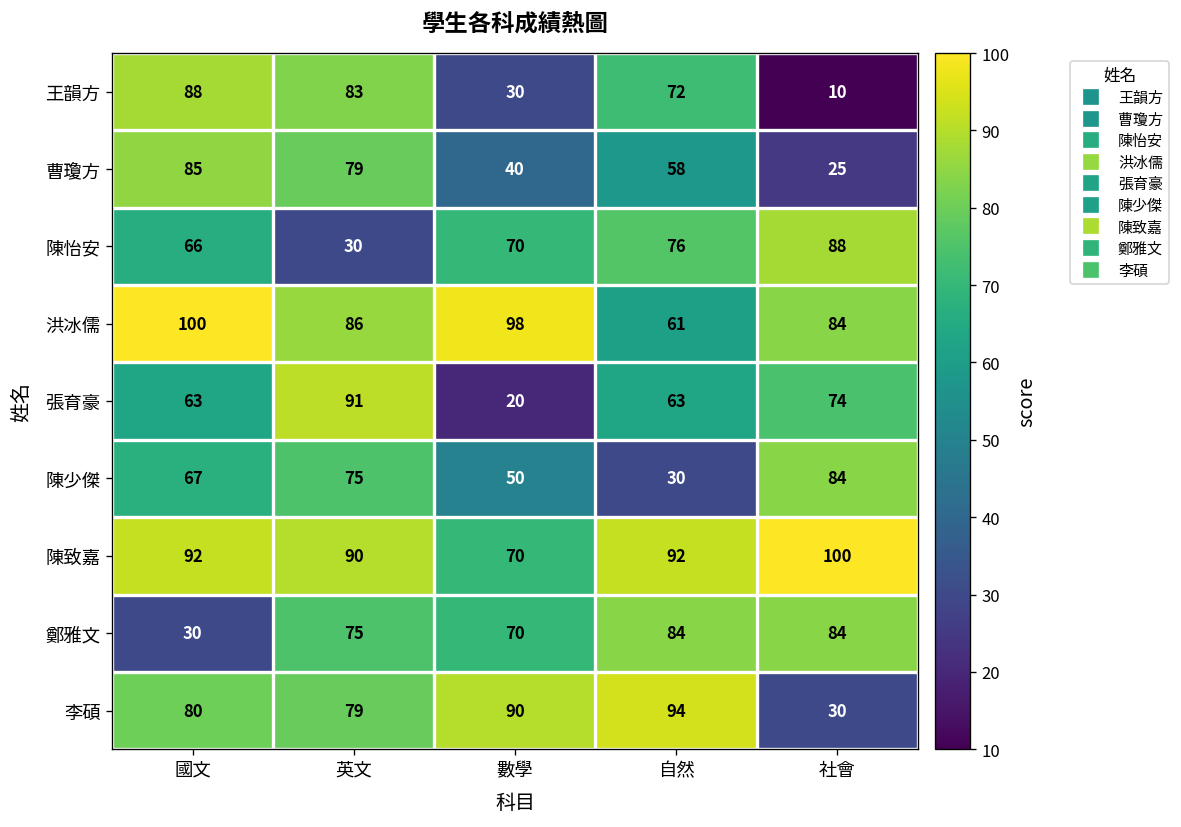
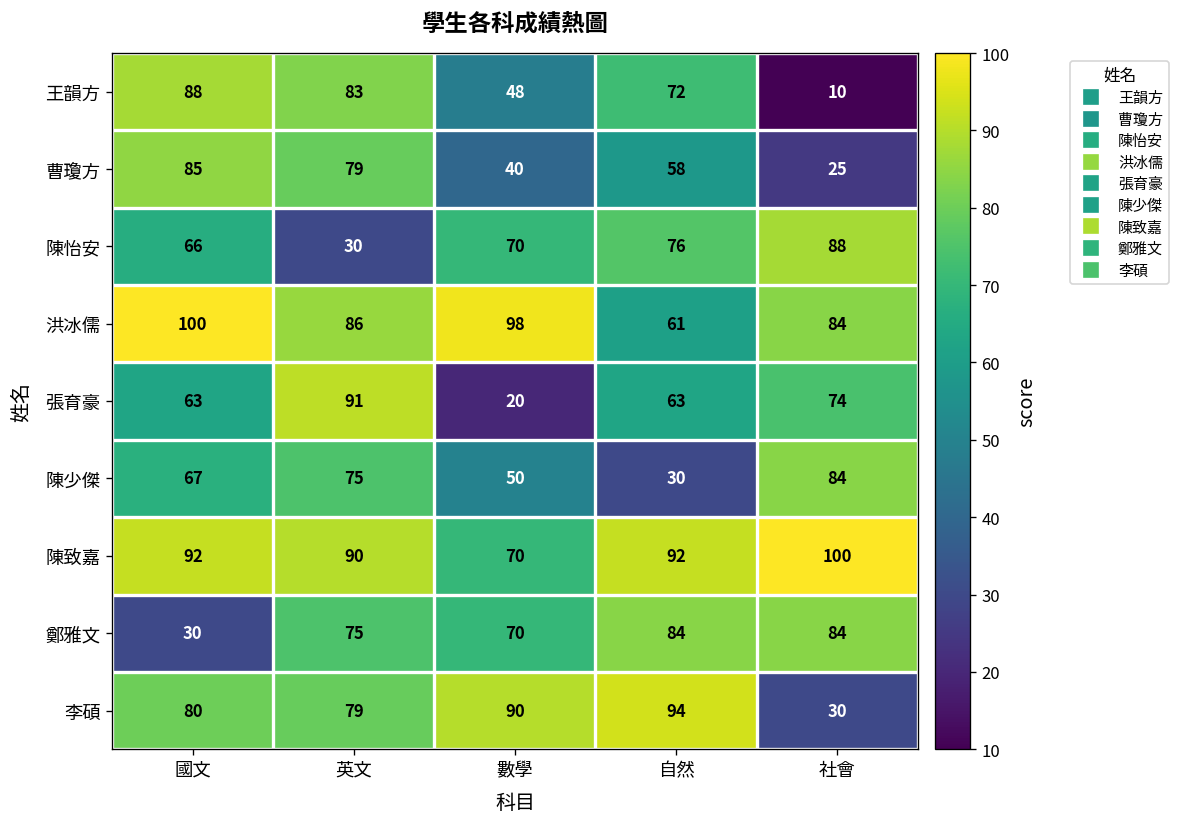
王韻方, 數學: 30 -> 48
